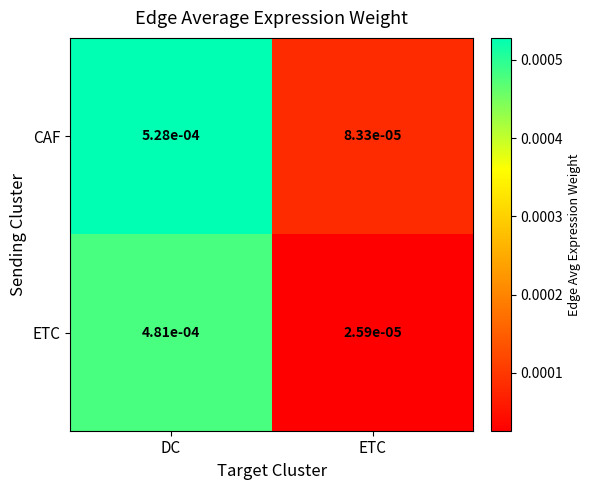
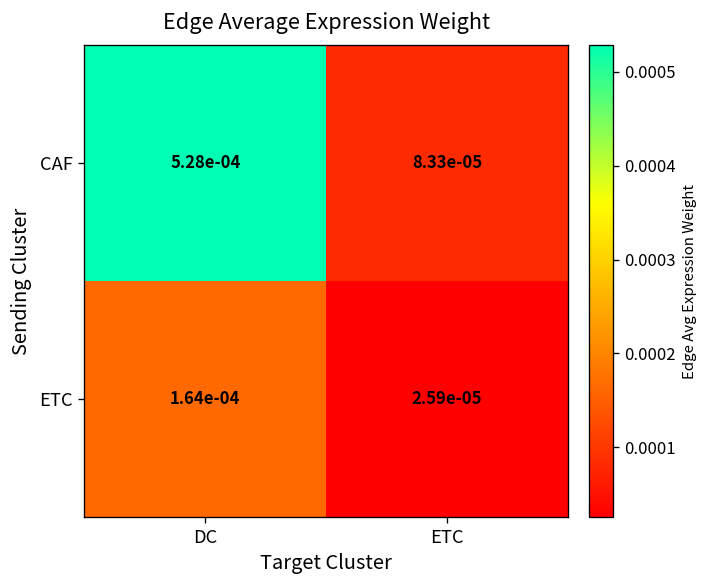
ETC, DC: 4.81e-04 -> 1.64e-04
